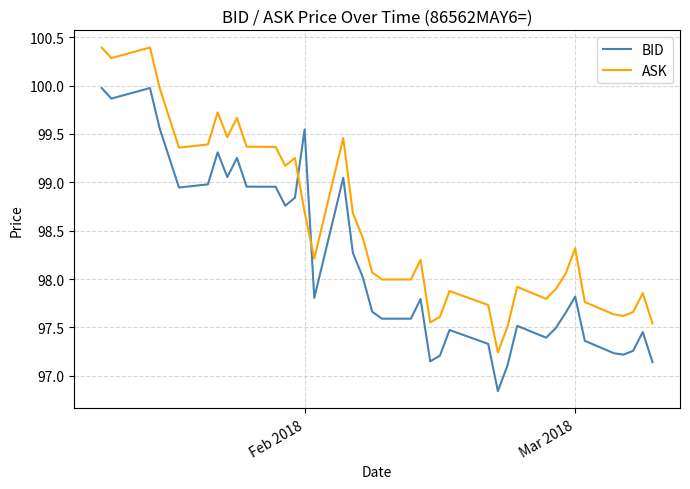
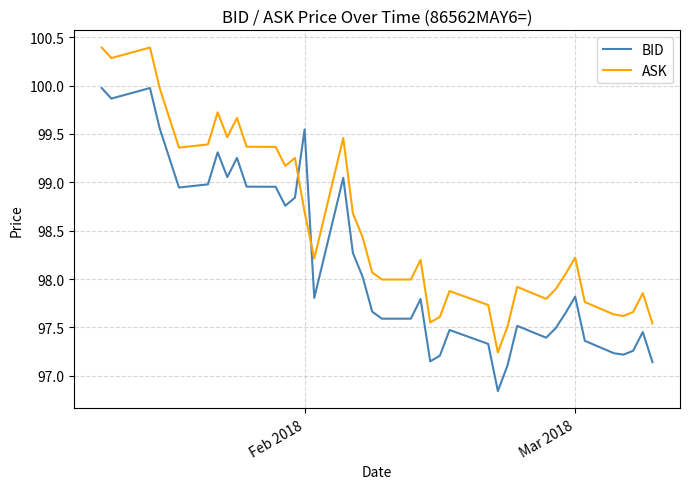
ASK, Mar 2018: 98.3 -> 98.2
